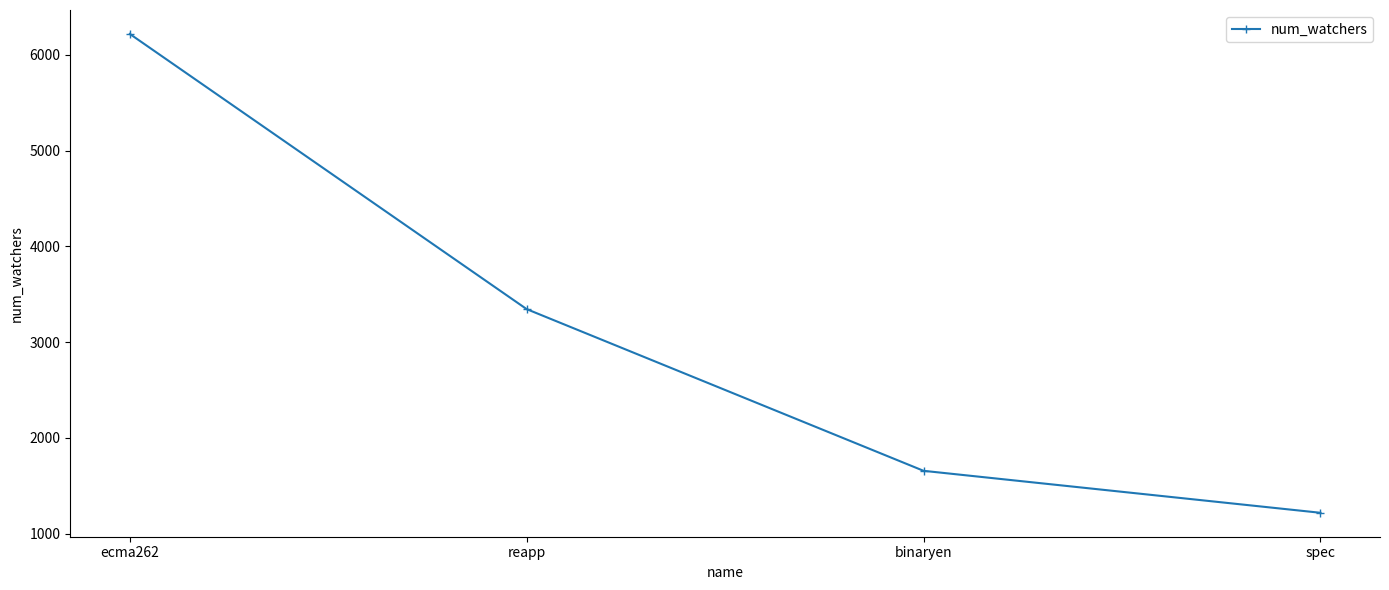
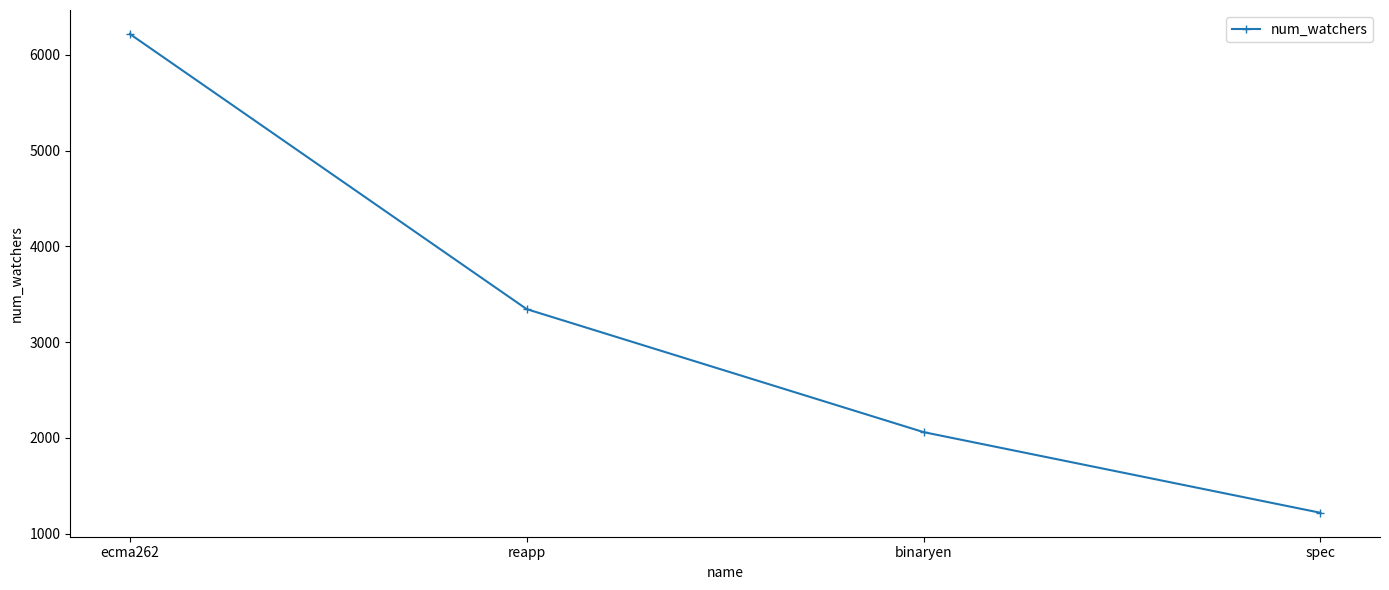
binaryen: 1700 -> 2100
